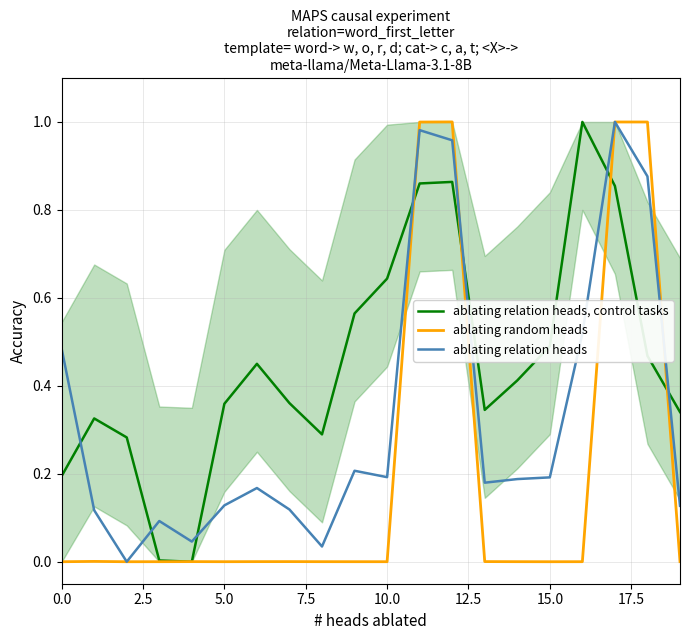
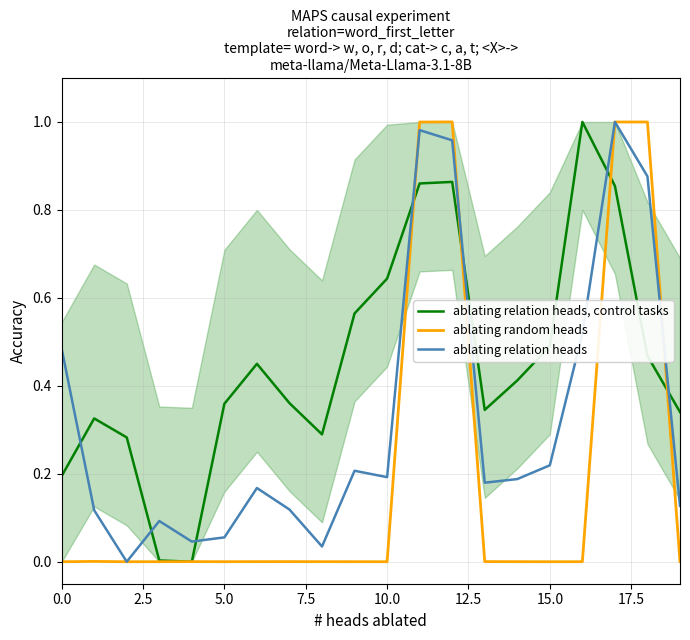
ablating relation heads, 5.0: 0.13 -> 0.06
ablating relation heads, 15.0: 0.19 -> 0.22
